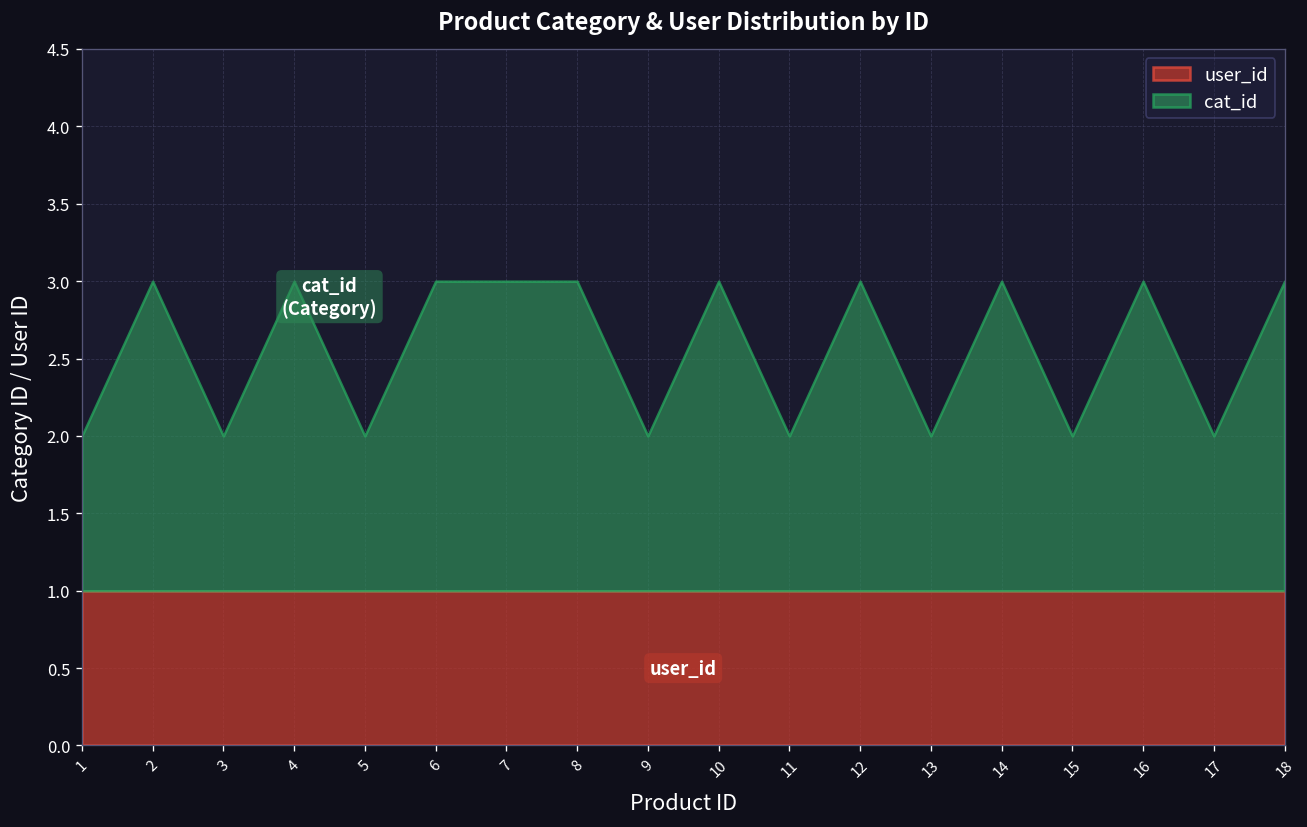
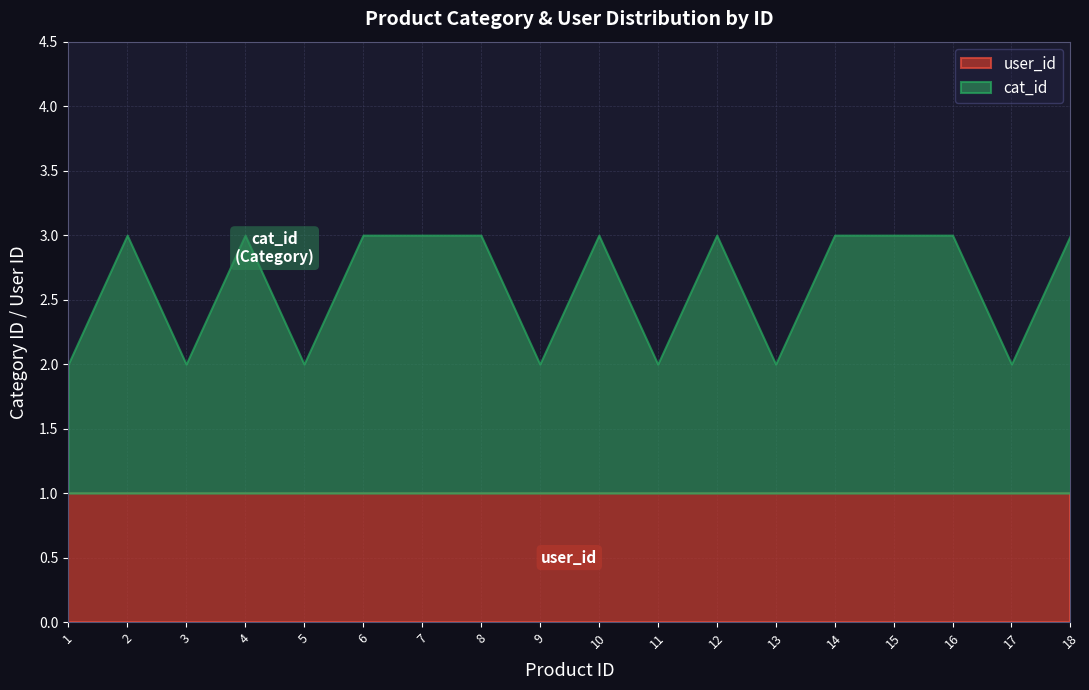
cat_id, 15: 1 -> 2
